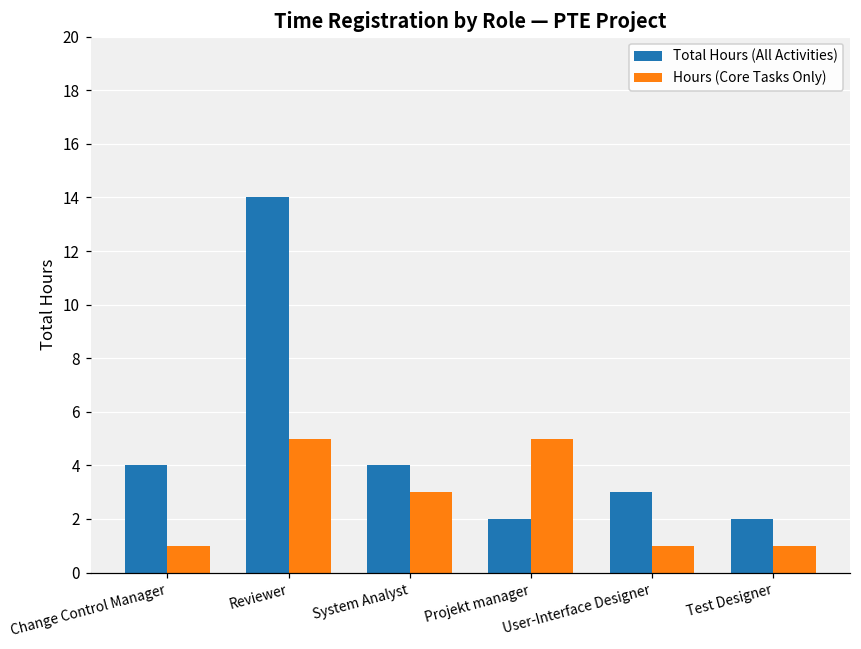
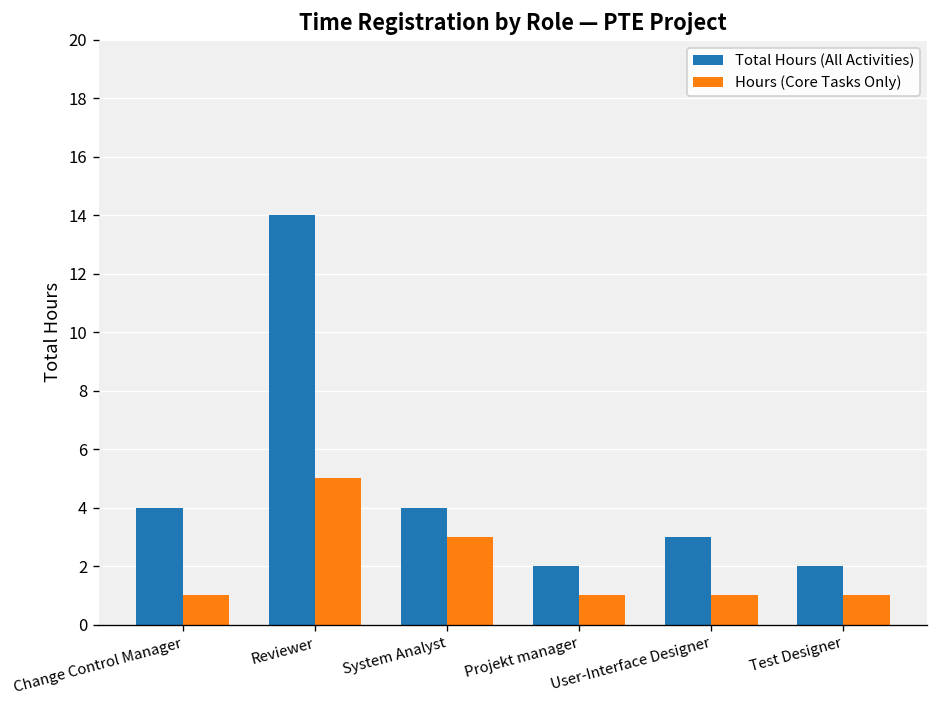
Hours (Core Tasks Only), Projekt manager: 5 -> 1
